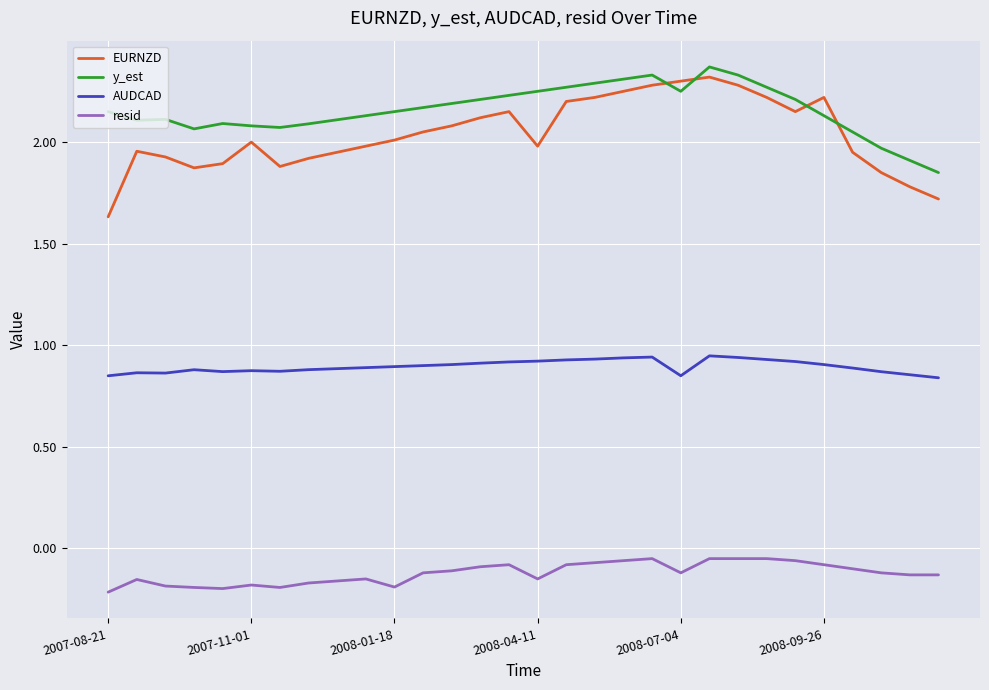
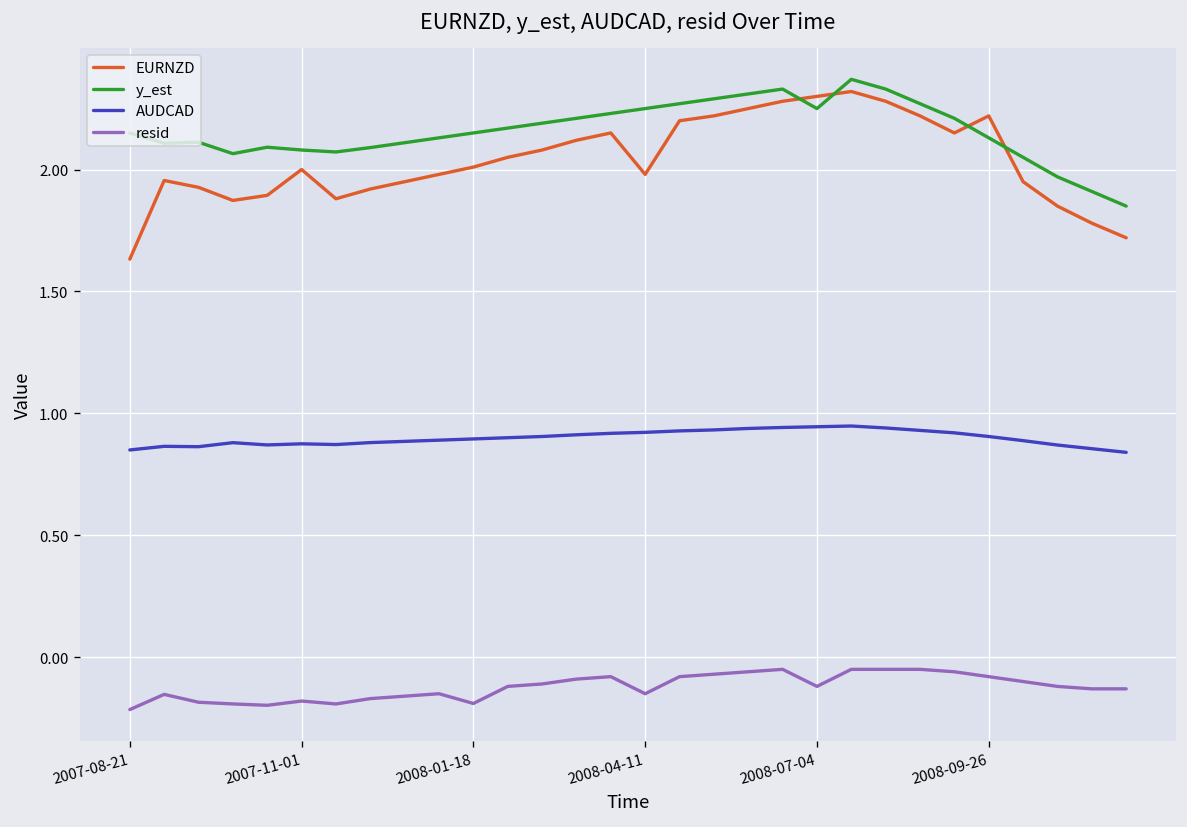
AUDCAD, 2008-07-04: 0.85 -> 0.95
